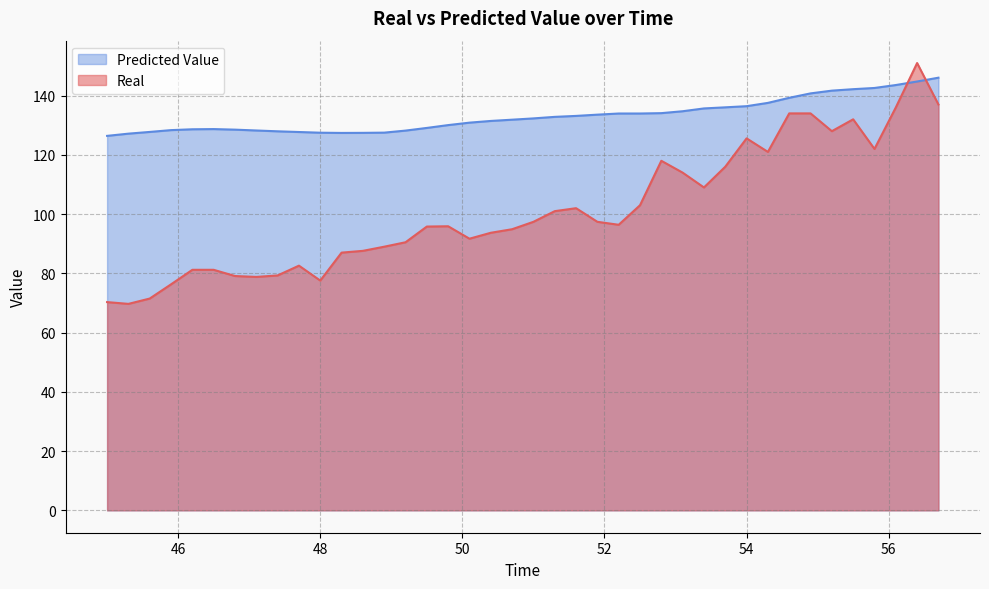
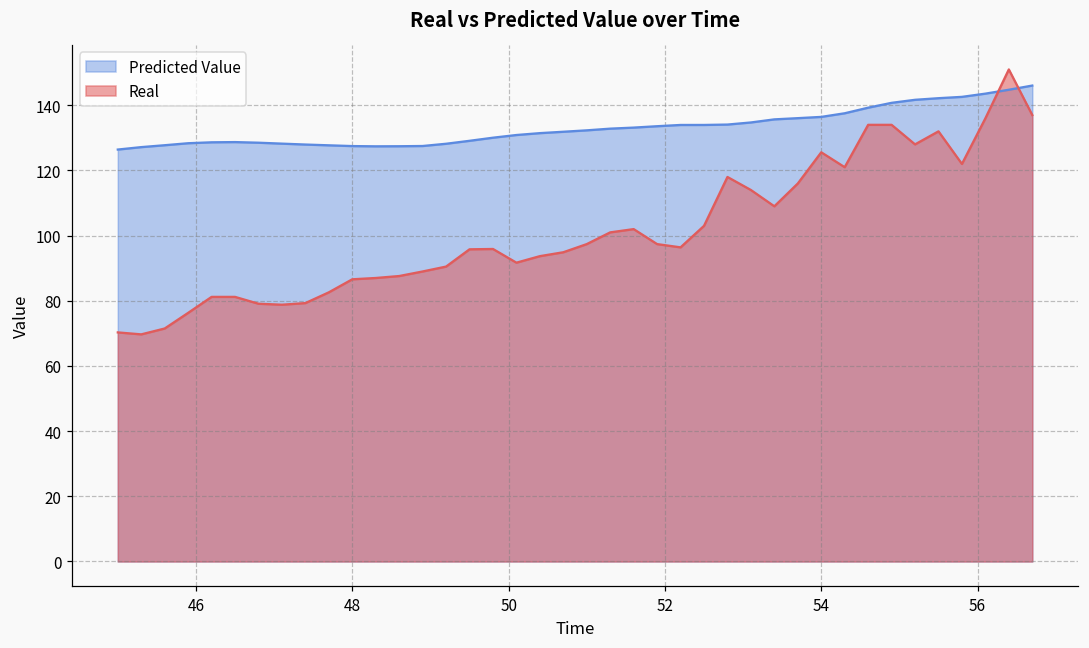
Real, 48: 78 -> 87
